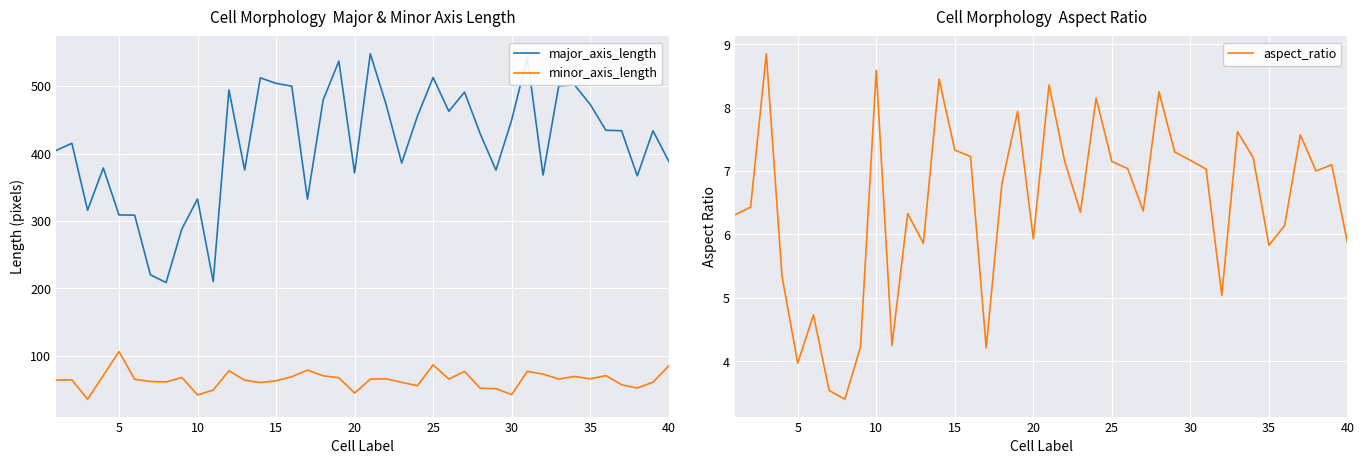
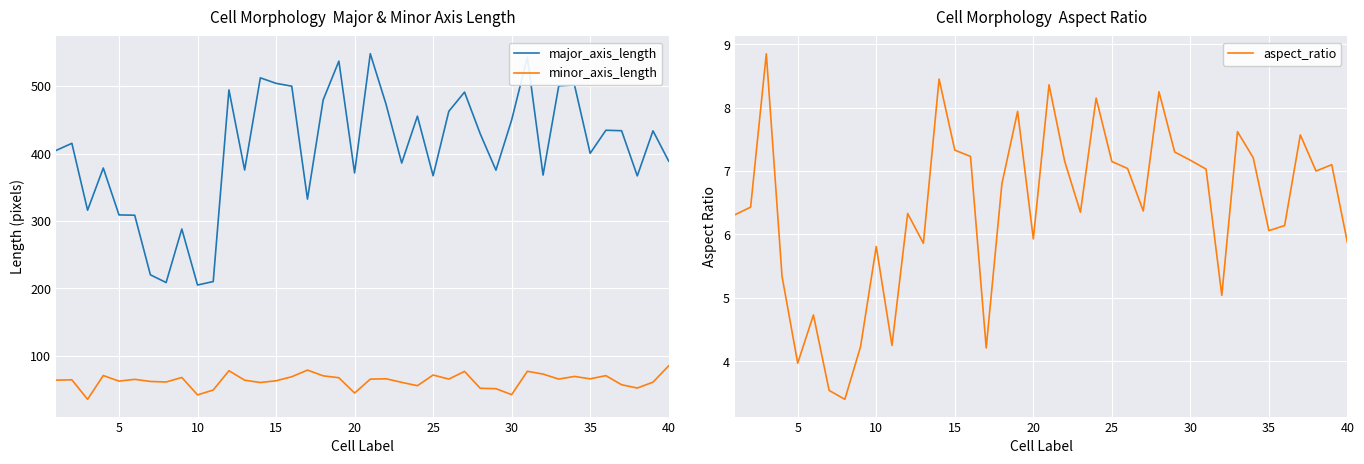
Cell Morphology Major & Minor Axis Length, minor_axis_length, 5: 110 -> 60
Cell Morphology Major & Minor Axis Length, major_axis_length, 10: 330 -> 210
Cell Morphology Major & Minor Axis Length, major_axis_length, 25: 510 -> 370
Cell Morphology Major & Minor Axis Length, minor_axis_length, 25: 90 -> 70
Cell Morphology Major & Minor Axis Length, major_axis_length, 35: 470 -> 400
Cell Morphology Aspect Ratio, 10: 8.6 -> 5.8
Cell Morphology Aspect Ratio, 35: 5.8 -> 6.1
